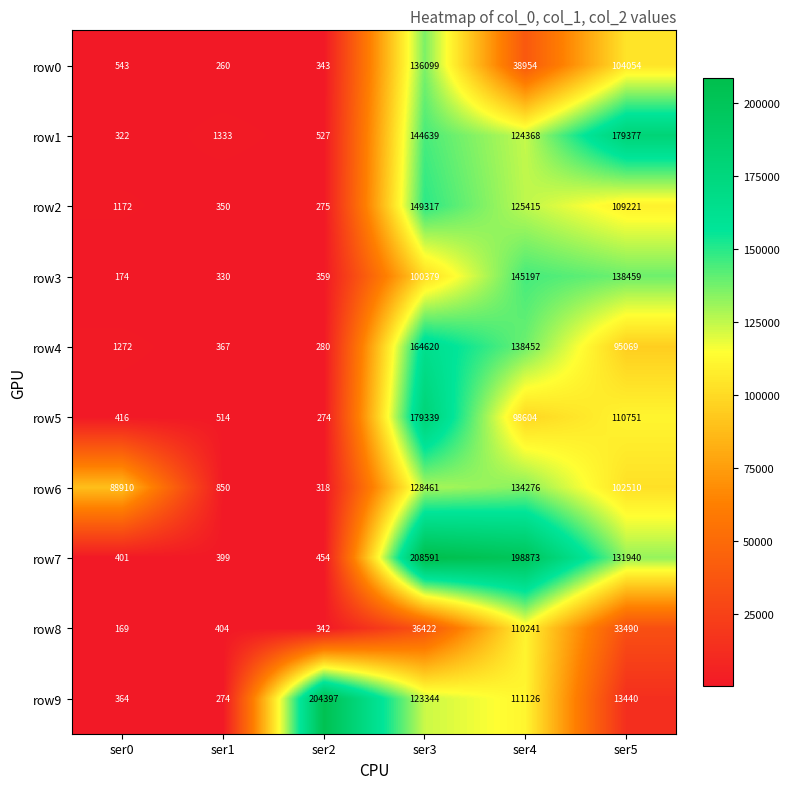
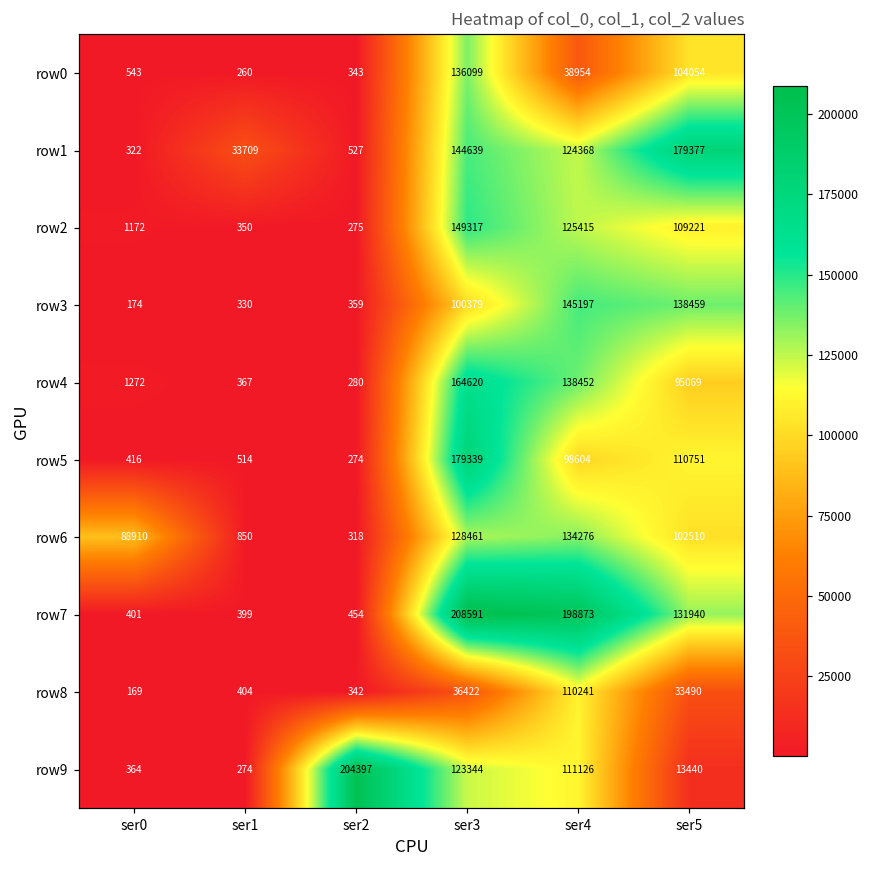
row1, ser1: 1333 -> 33709
